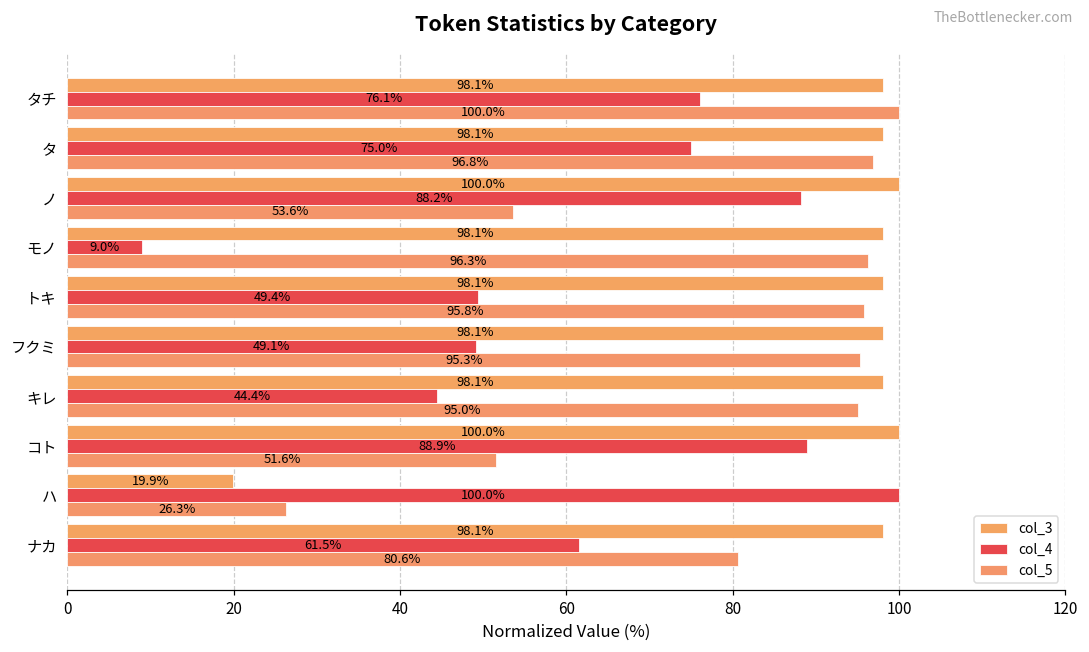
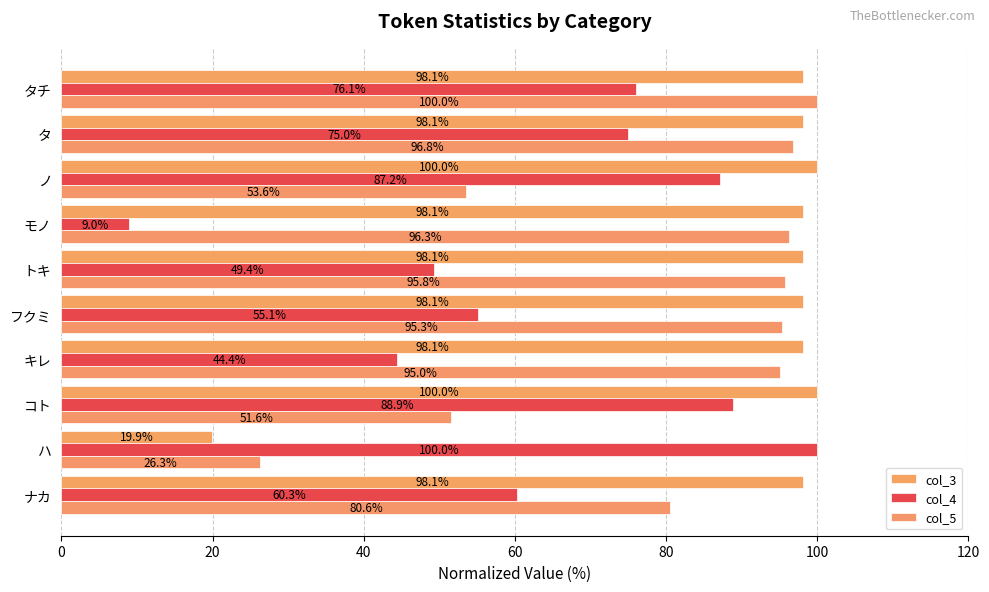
col_4, ノ: 88.2% -> 87.2%
col_4, フクミ: 49.1% -> 55.1%
col_4, ナカ: 61.5% -> 60.3%
